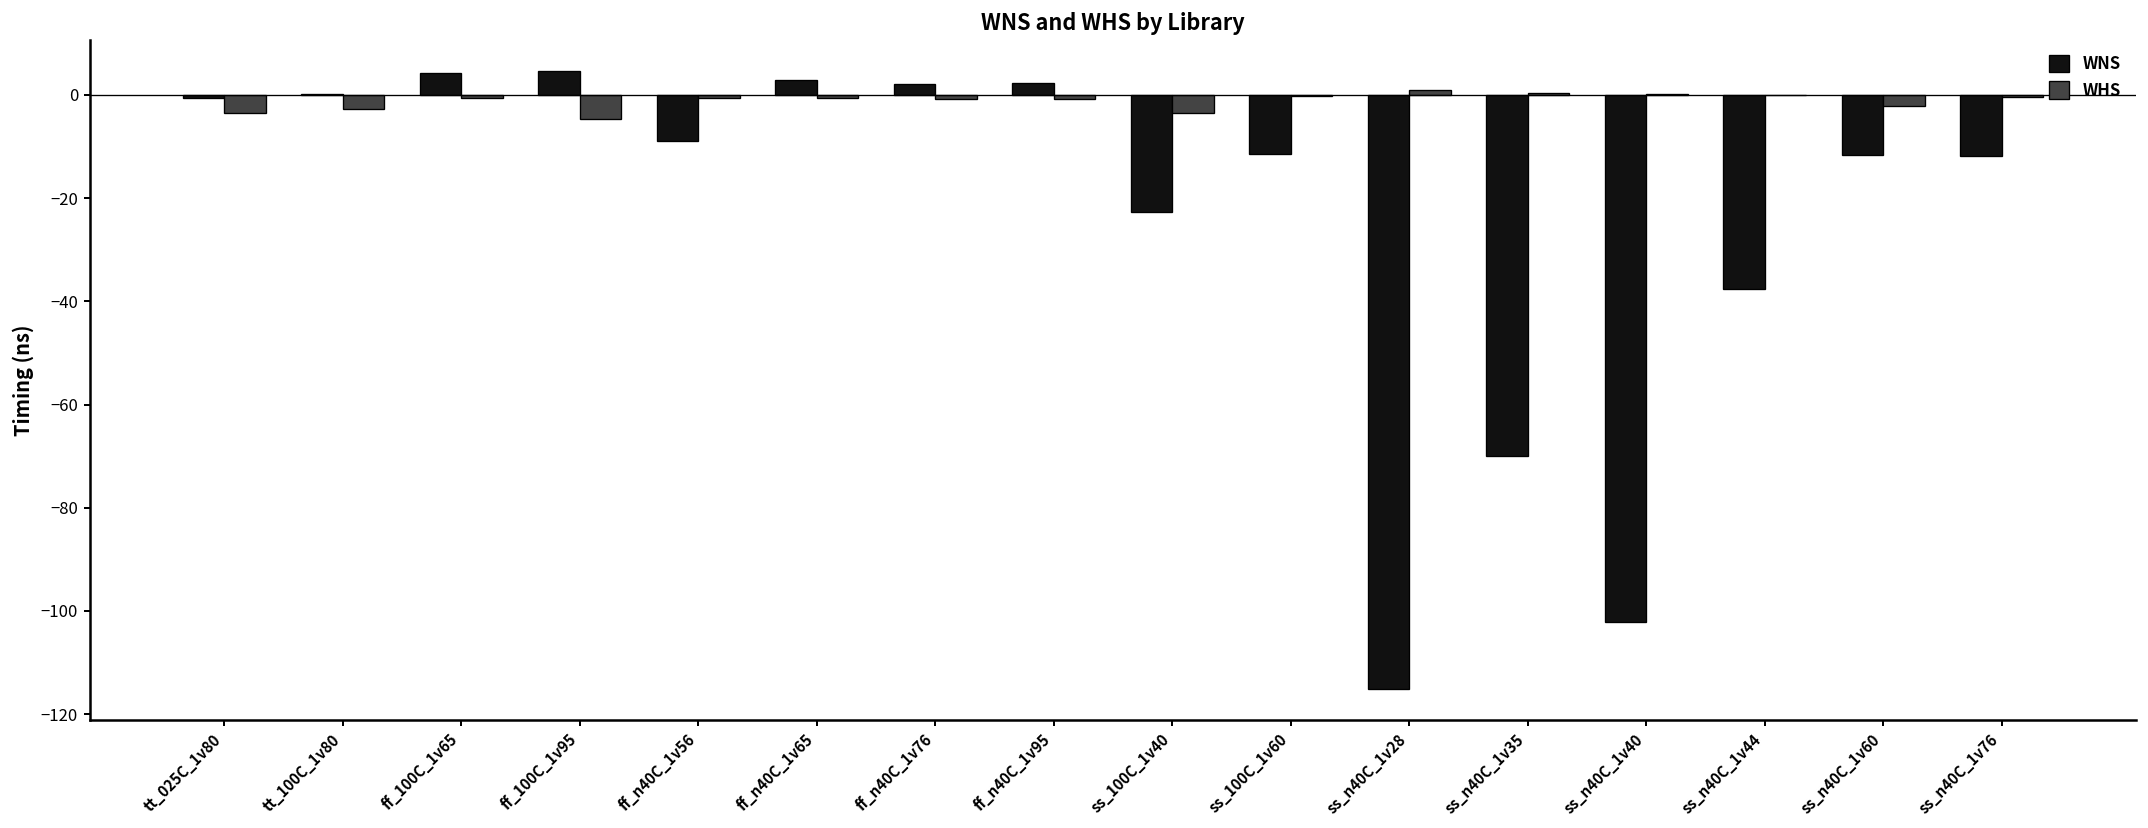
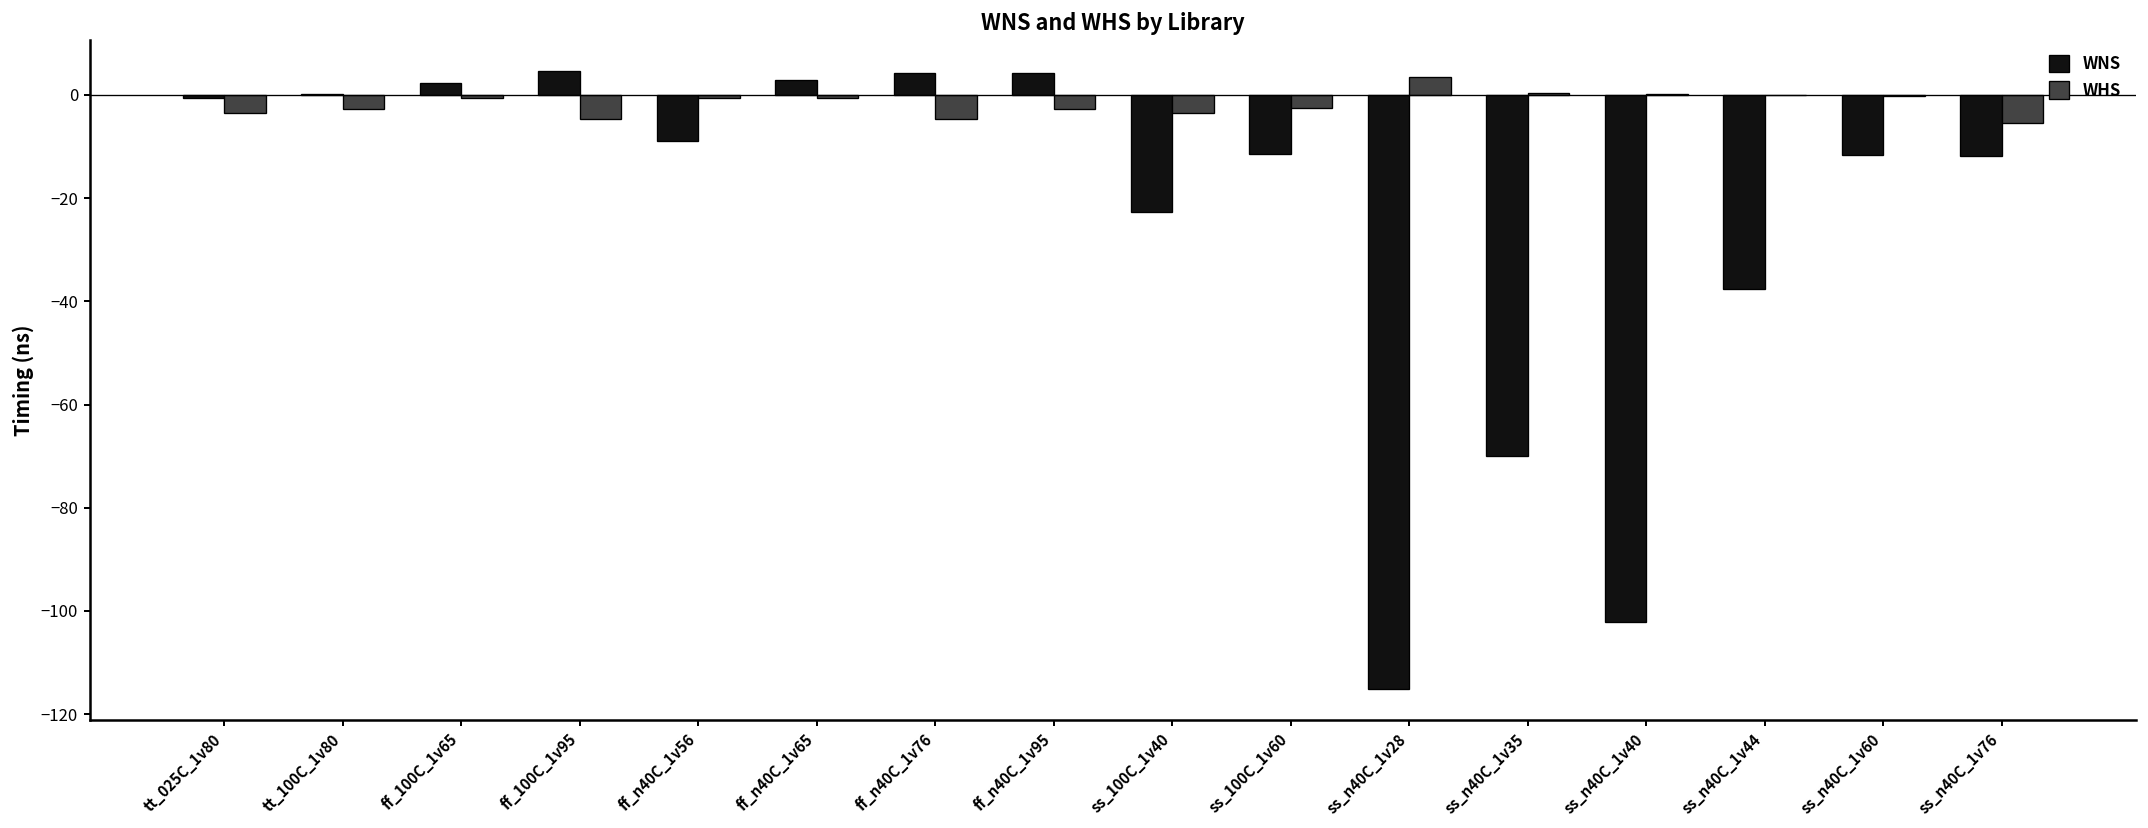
WNS, ff_100C_1v65: 4 -> 2
WNS, ff_n40C_1v76: 2 -> 4
WHS, ff_n40C_1v76: -1 -> -5
WNS, ff_n40C_1v95: 2 -> 4
WHS, ff_n40C_1v95: -1 -> -3
WHS, ss_100C_1v60: 0 -> -3
WHS, ss_n40C_1v28: 1 -> 4
WHS, ss_n40C_1v60: -2 -> 0
WHS, ss_n40C_1v76: 0 -> -5
